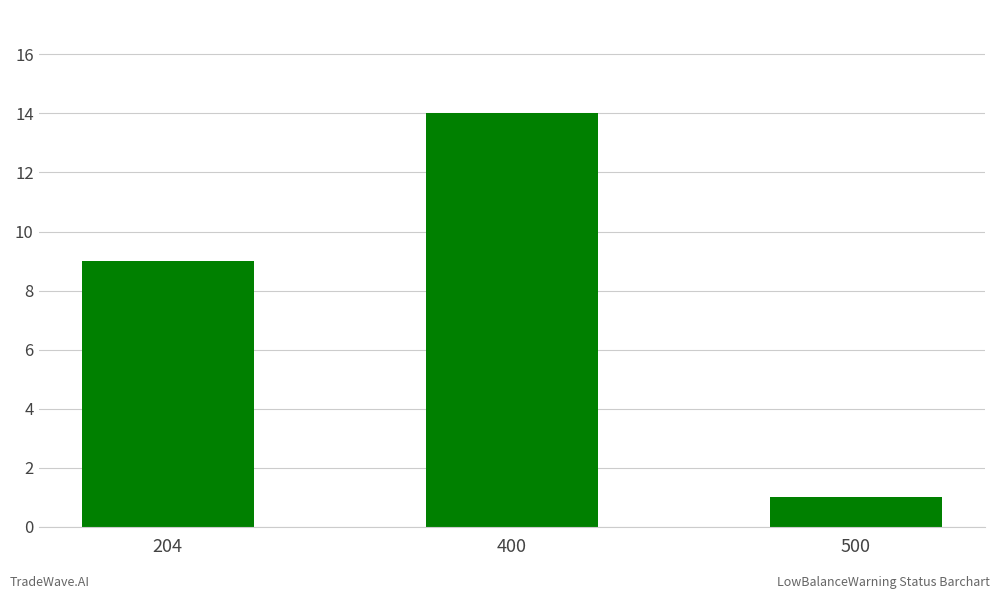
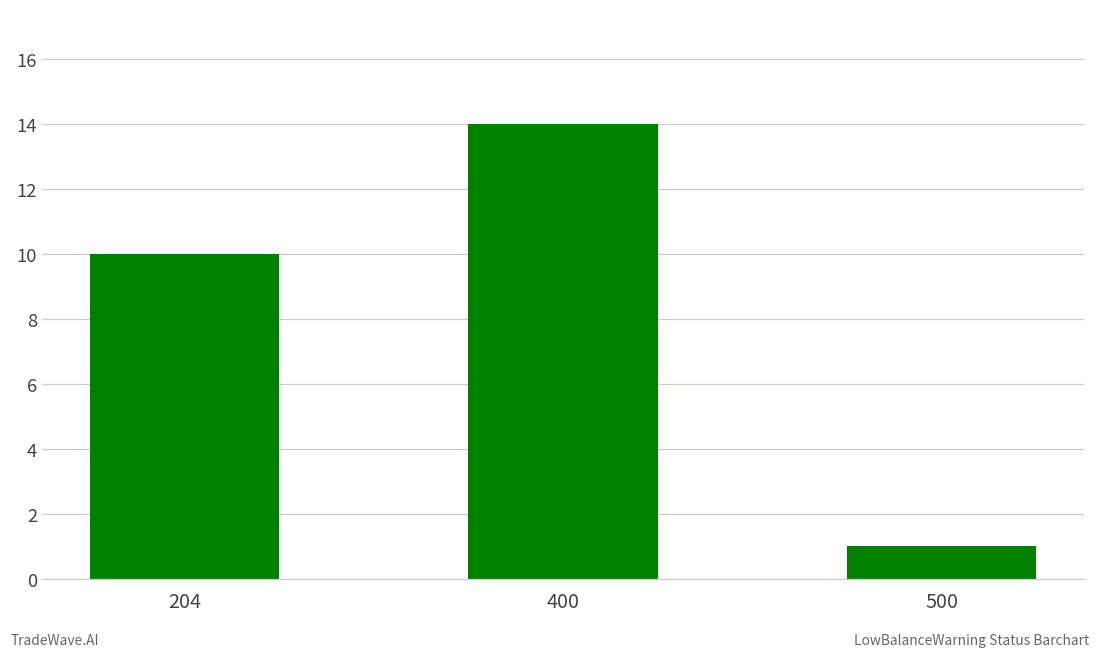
204: 9 -> 10
